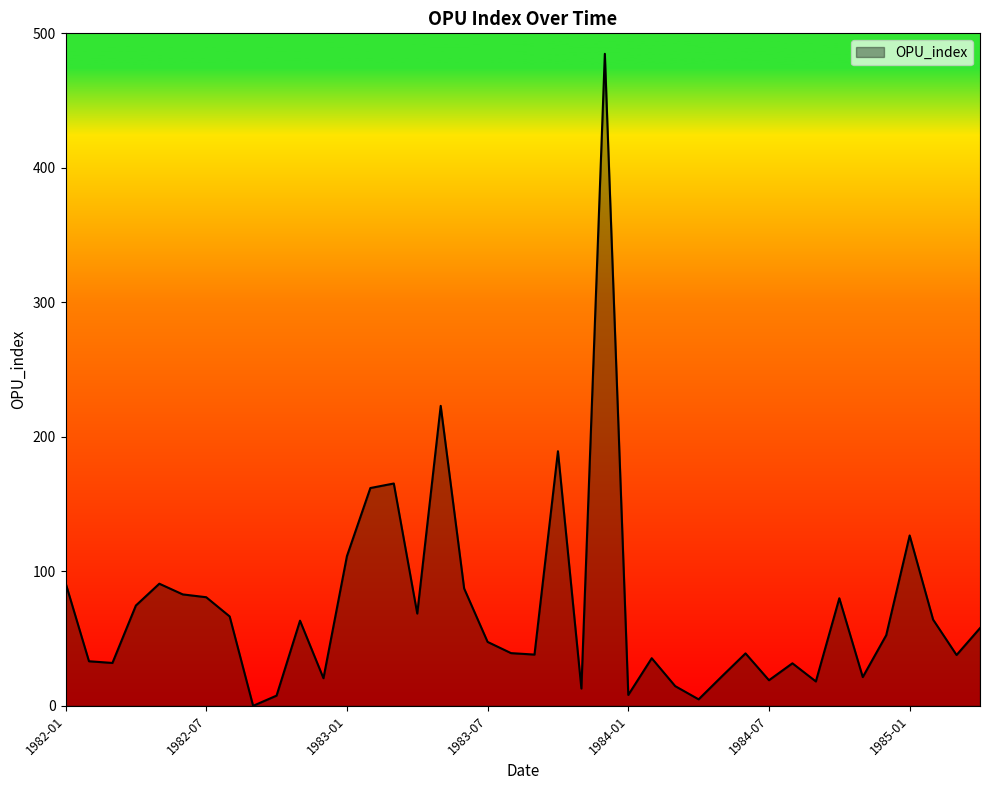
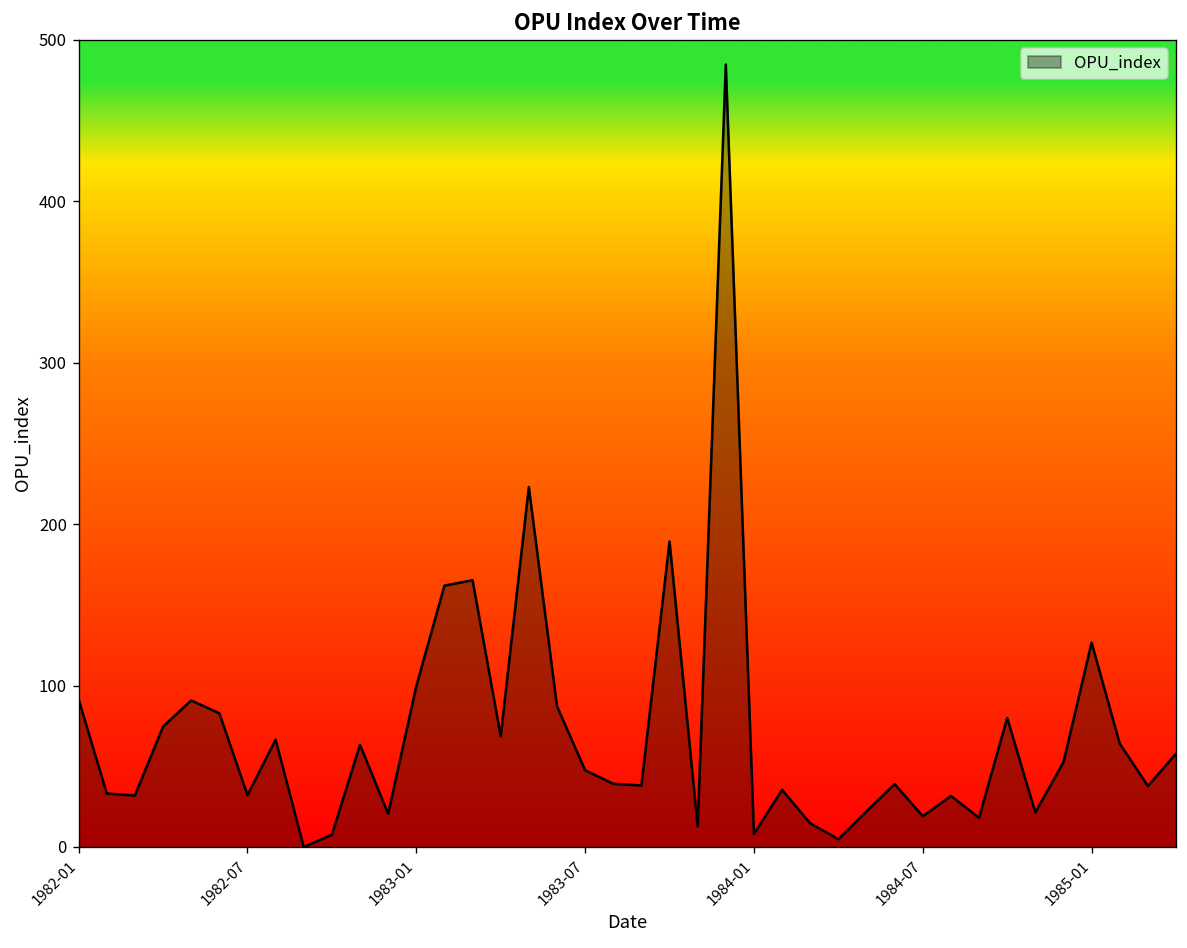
1982-07: 81 -> 32
1983-01: 111 -> 100
